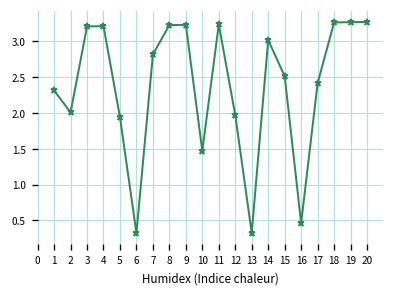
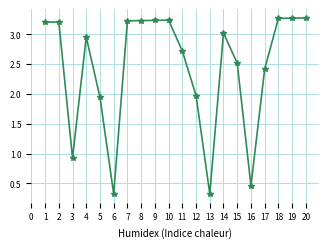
1: 2.3 -> 3.2
2: 2.0 -> 3.2
3: 3.2 -> 0.9
4: 3.2 -> 3.0
7: 2.8 -> 3.2
10: 1.5 -> 3.2
11: 3.2 -> 2.7
